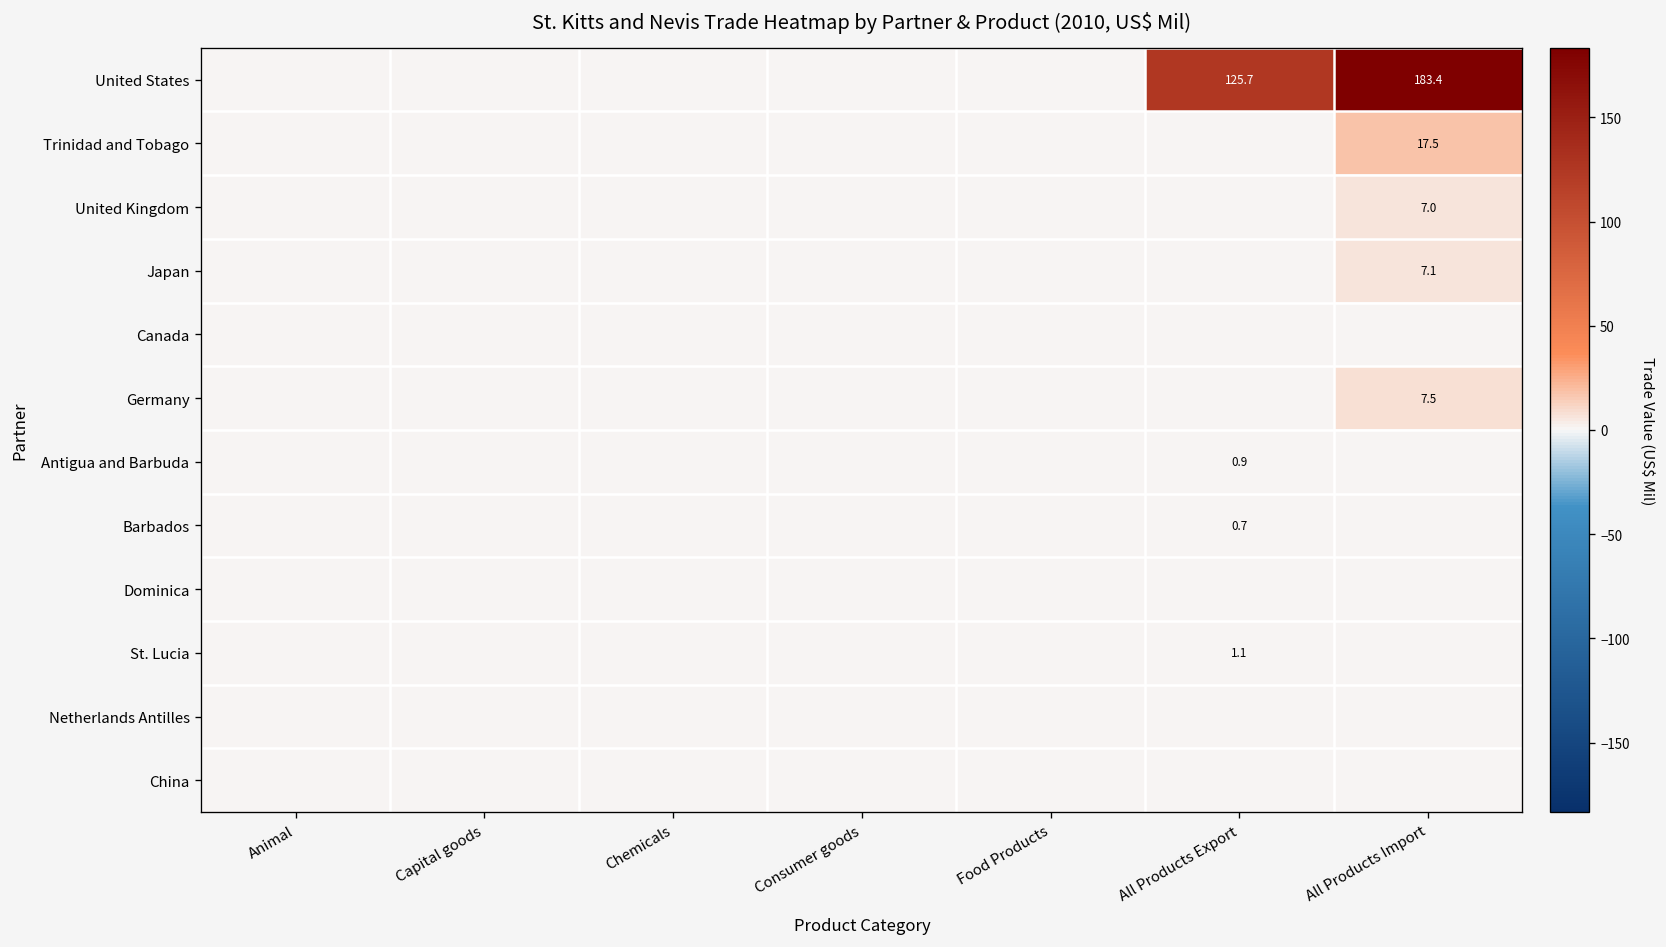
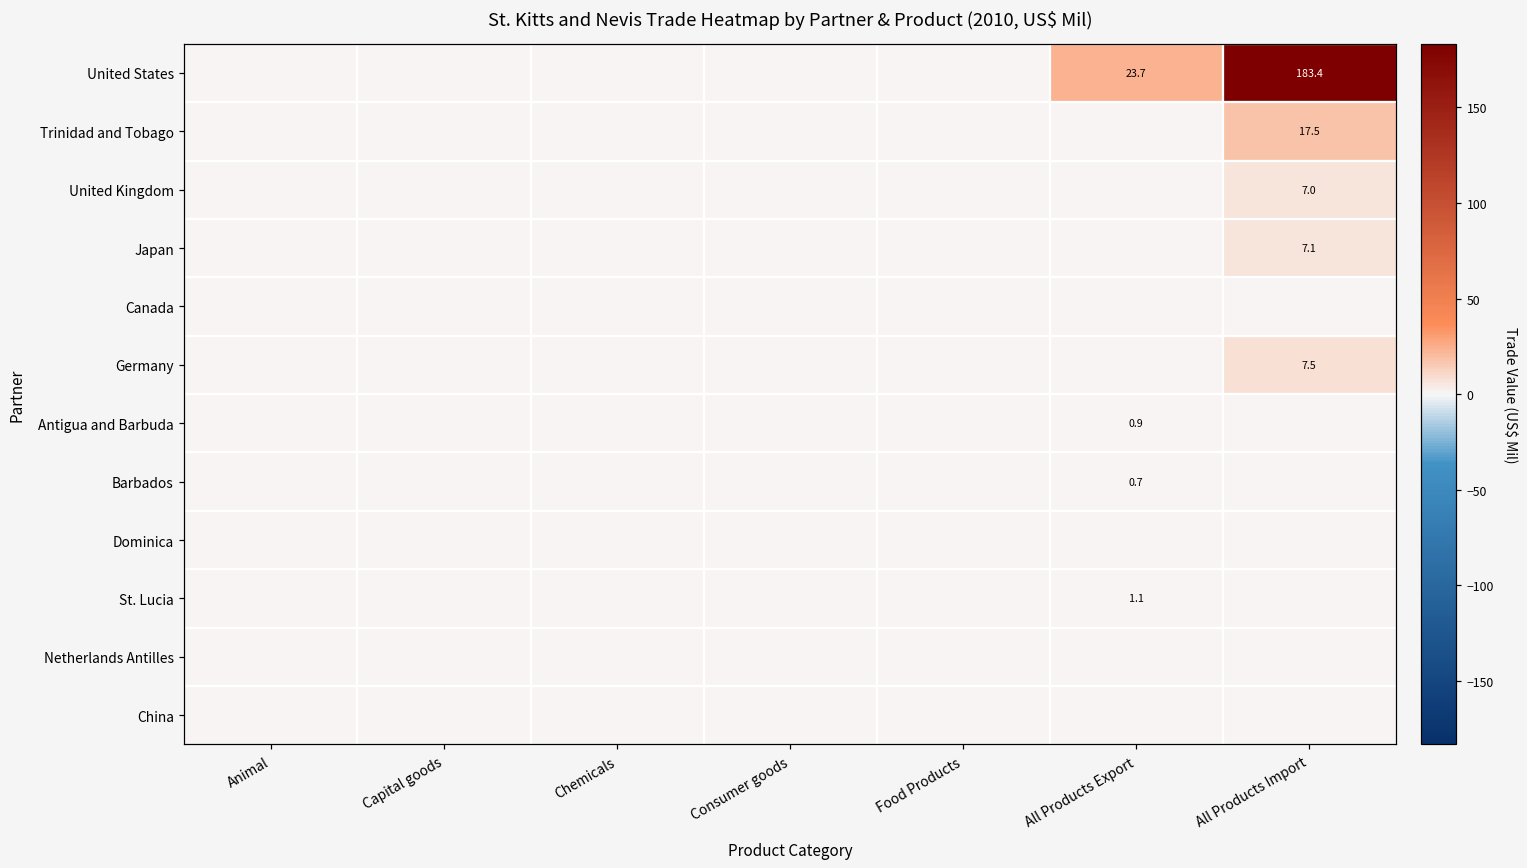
United States, All Products Export: 125.7 -> 23.7
